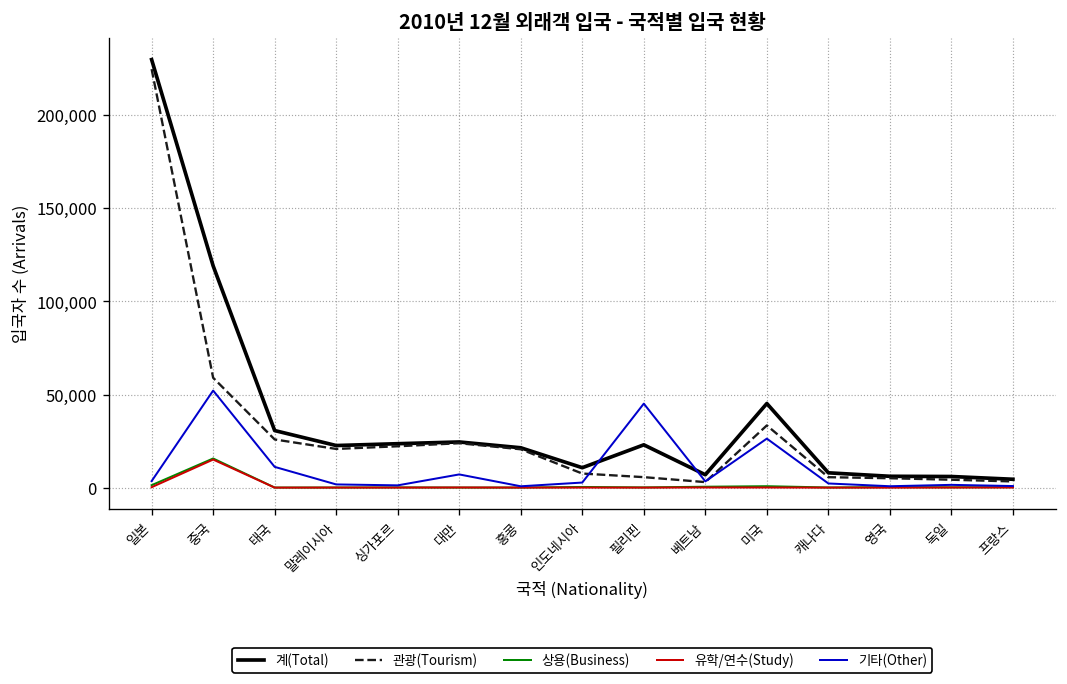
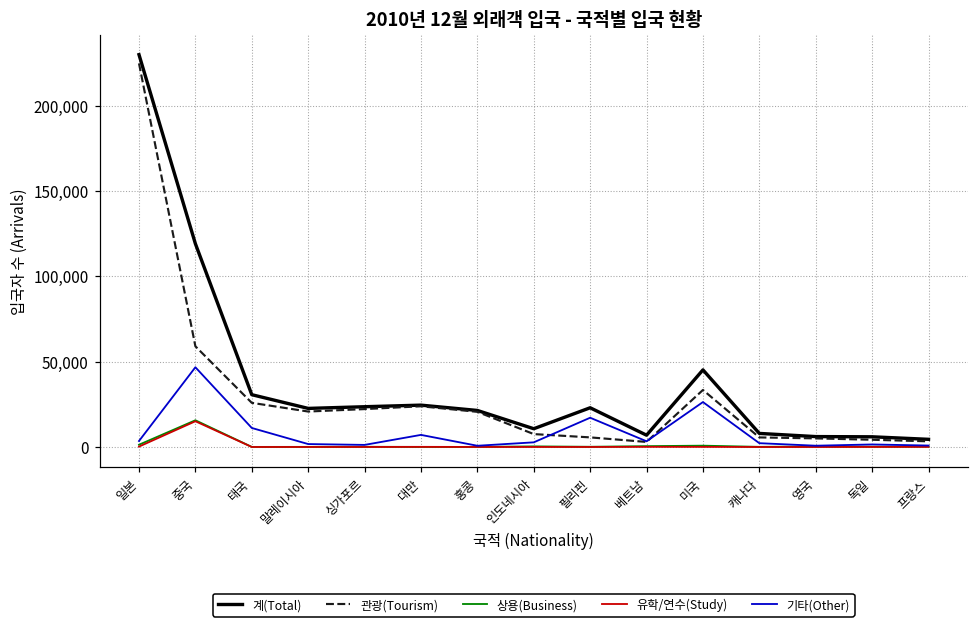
기타(Other), 중국: 52,000 -> 47,000
기타(Other), 필리핀: 45,000 -> 17,000
